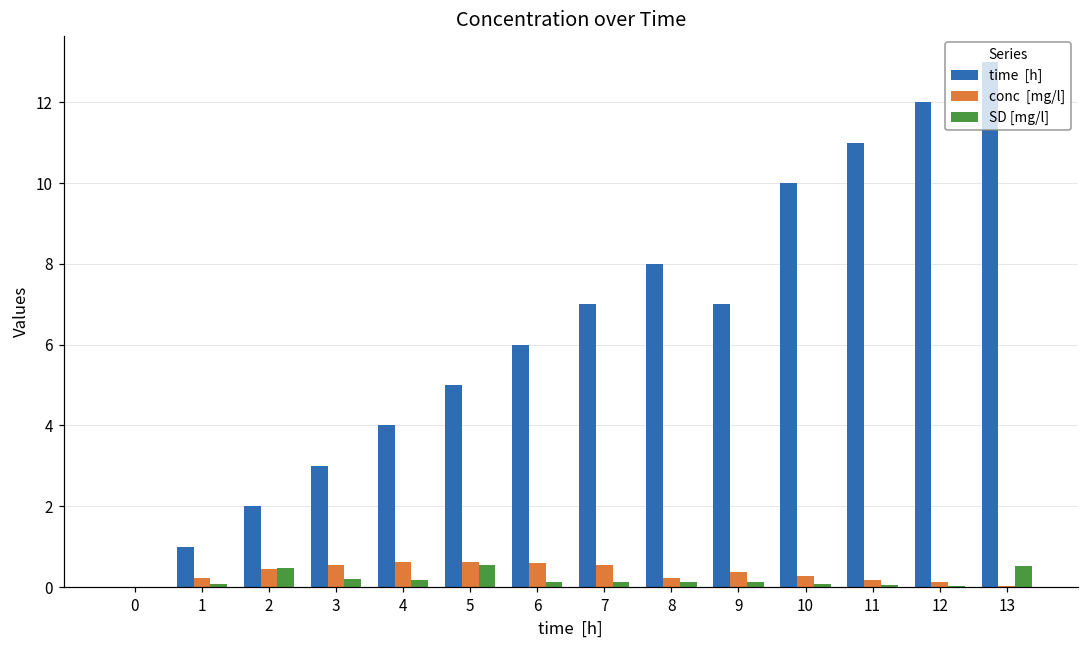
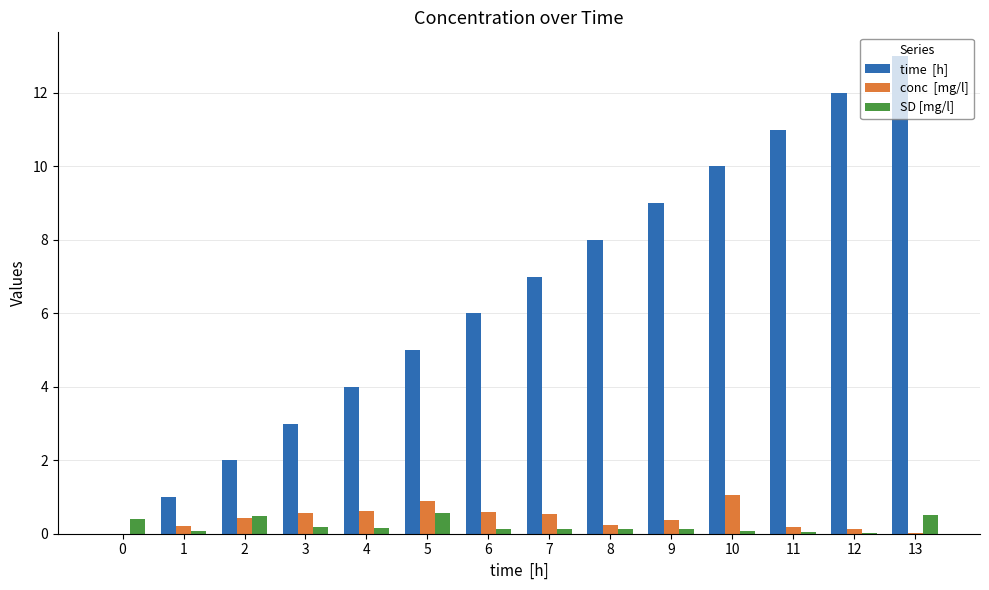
SD [mg/l], 0: 0.0 -> 0.4
conc [mg/l], 5: 0.6 -> 0.9
time [h], 9: 7 -> 9
conc [mg/l], 10: 0.3 -> 1.0
